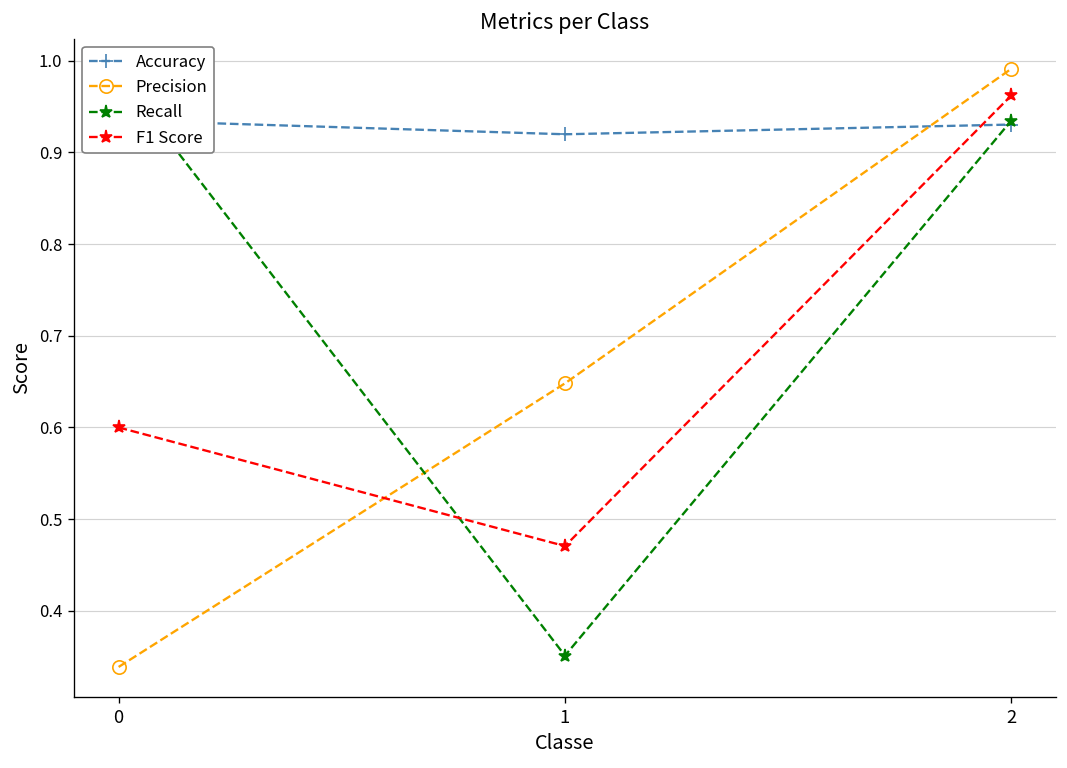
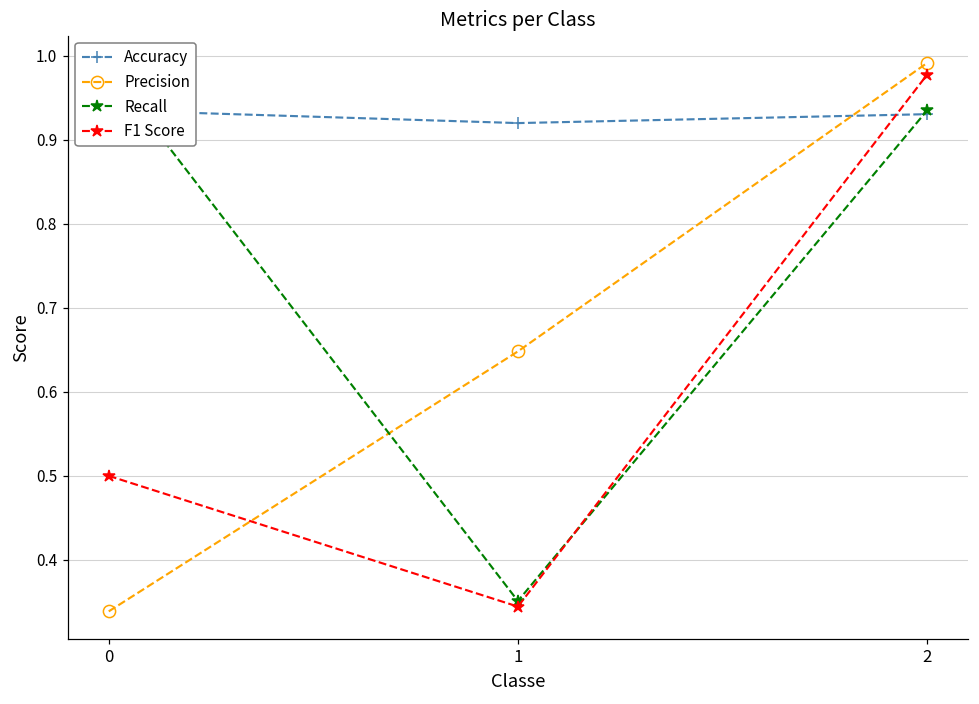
F1 Score, 0: 0.6 -> 0.5
F1 Score, 1: 0.47 -> 0.34
F1 Score, 2: 0.96 -> 0.98
